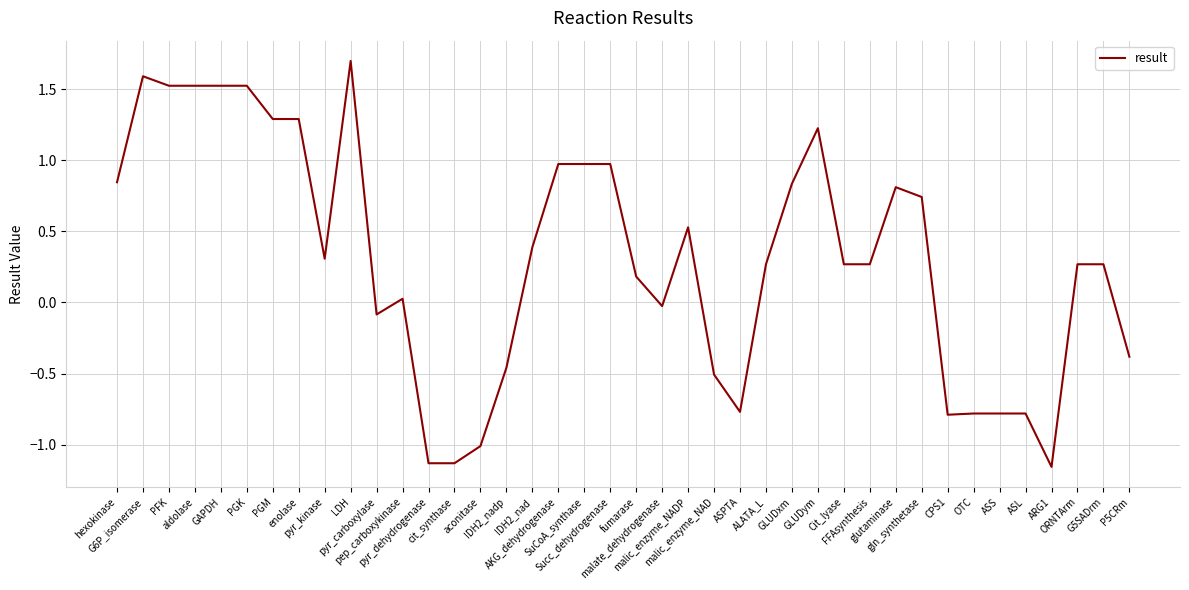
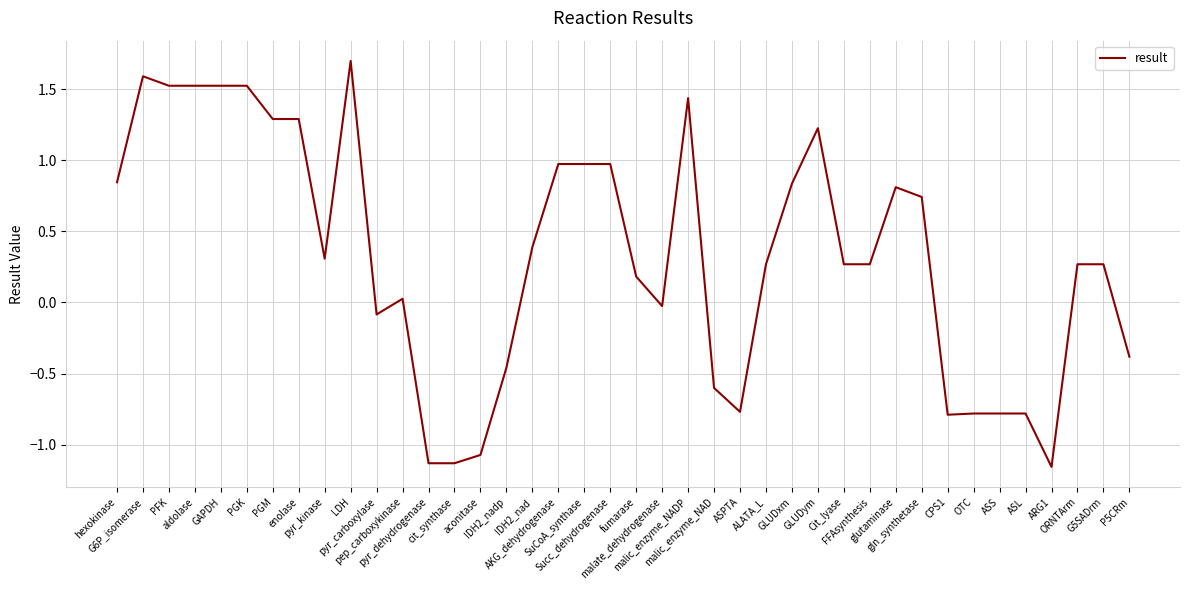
aconitase: -1.01 -> -1.07
malic_enzyme_NADP: 0.53 -> 1.44
malic_enzyme_NAD: -0.51 -> -0.60
